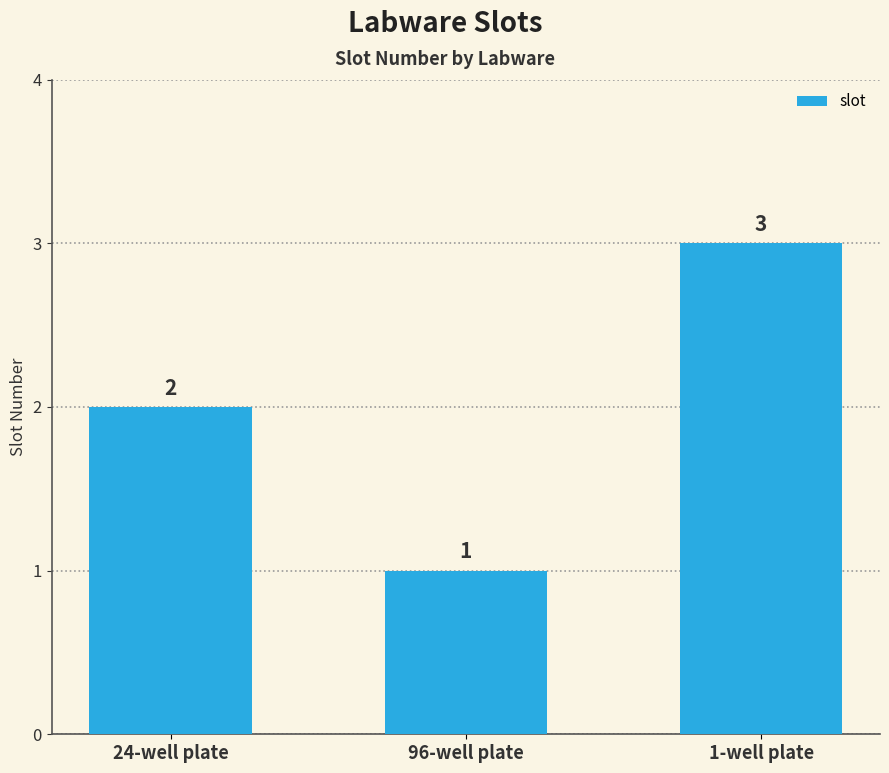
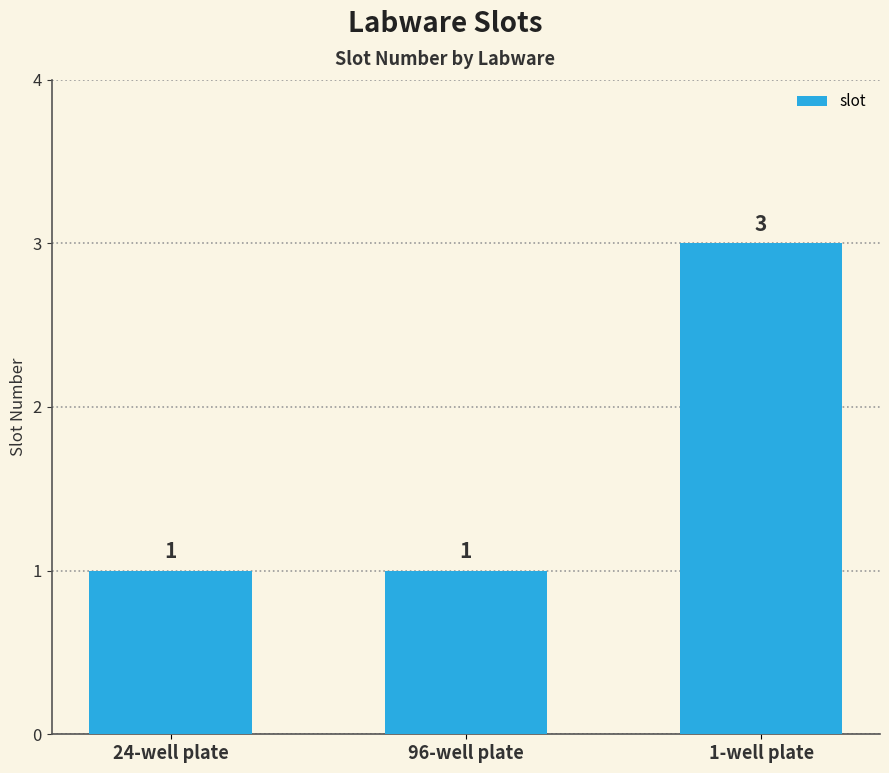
24-well plate: 2 -> 1
